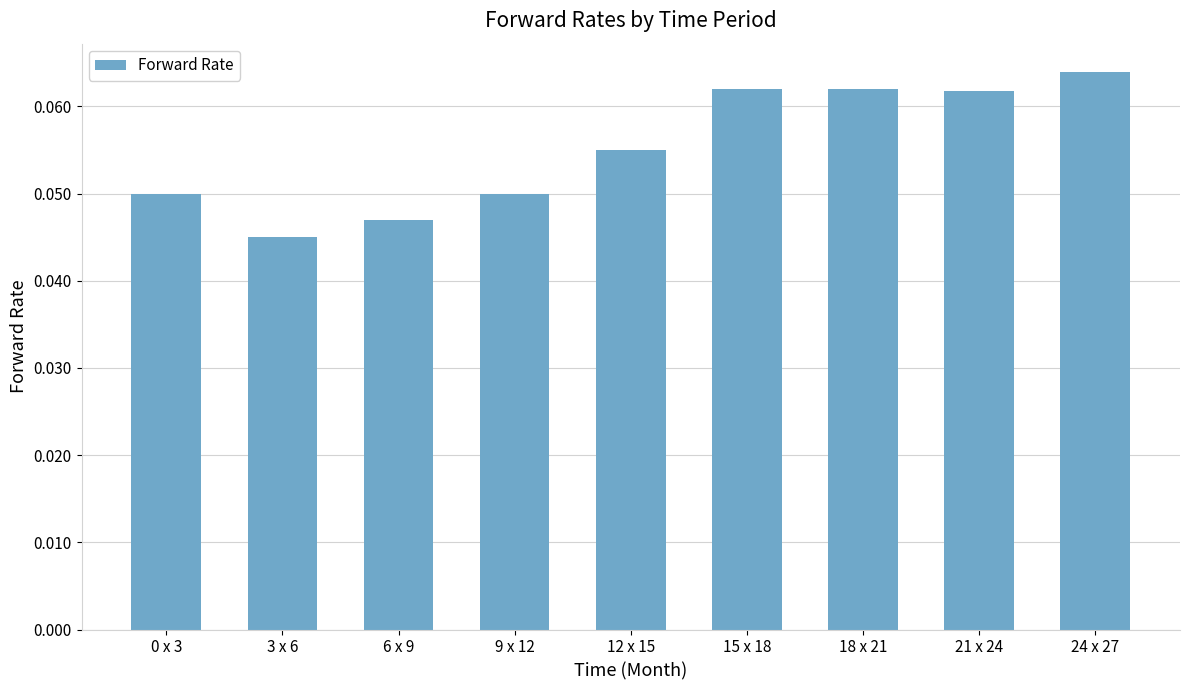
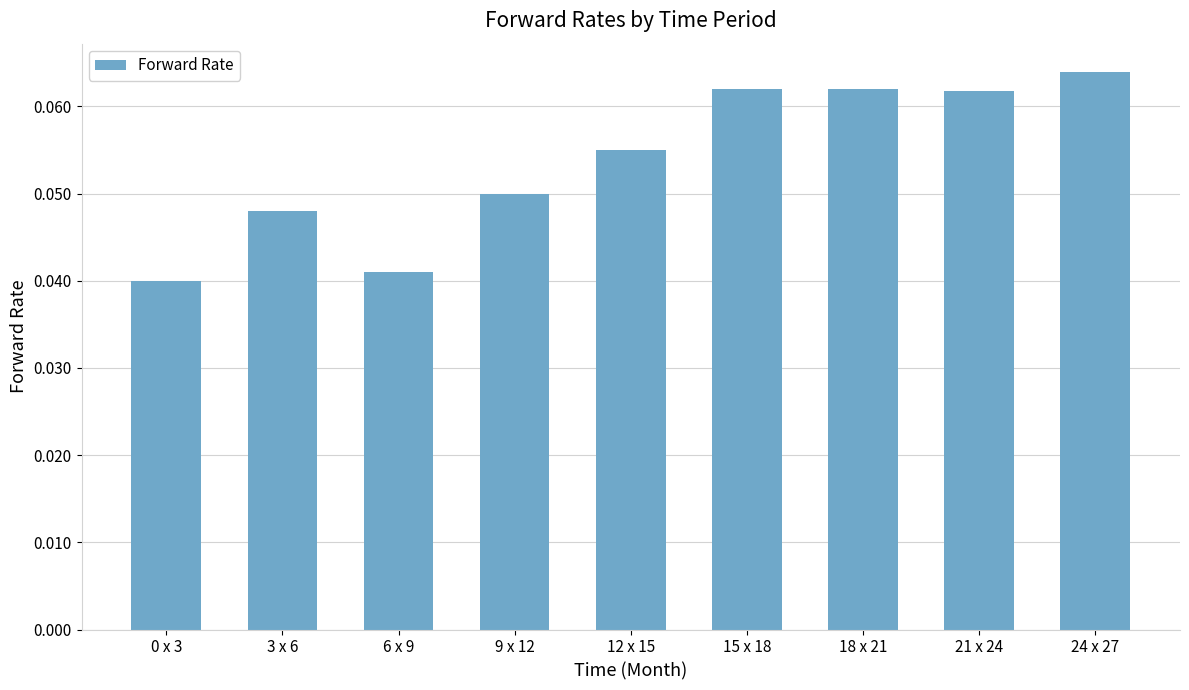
0 x 3: 0.05 -> 0.04
3 x 6: 0.045 -> 0.048
6 x 9: 0.047 -> 0.041
